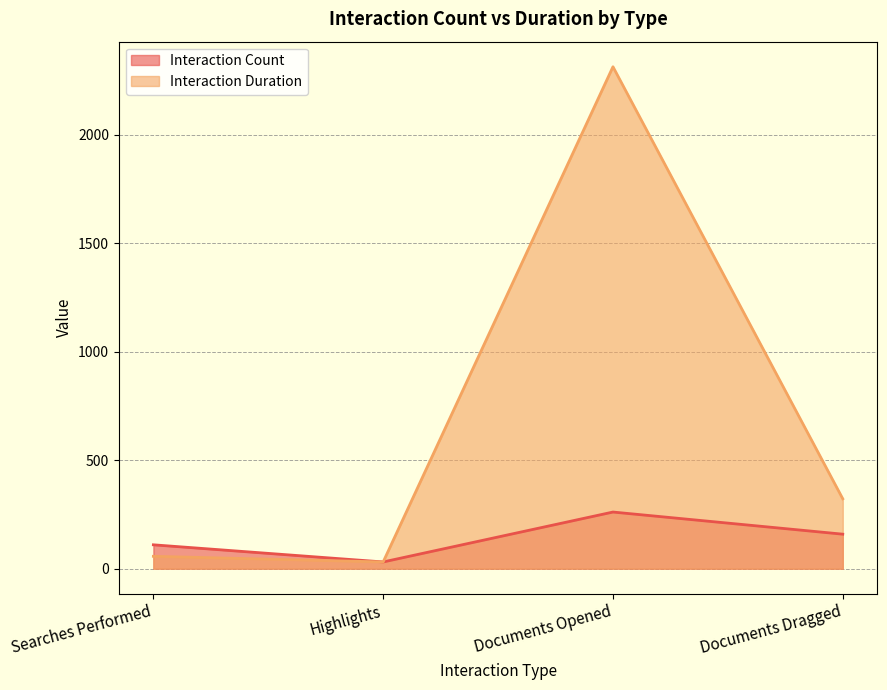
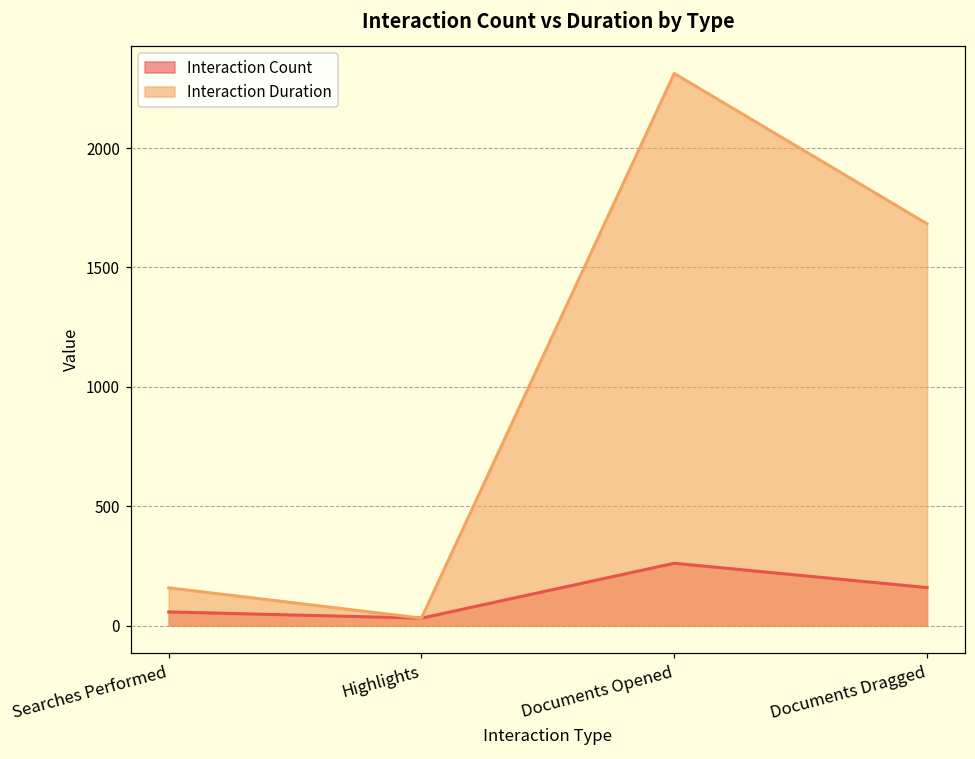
Interaction Count, Searches Performed: 110 -> 60
Interaction Duration, Searches Performed: 60 -> 160
Interaction Duration, Documents Dragged: 320 -> 1680
